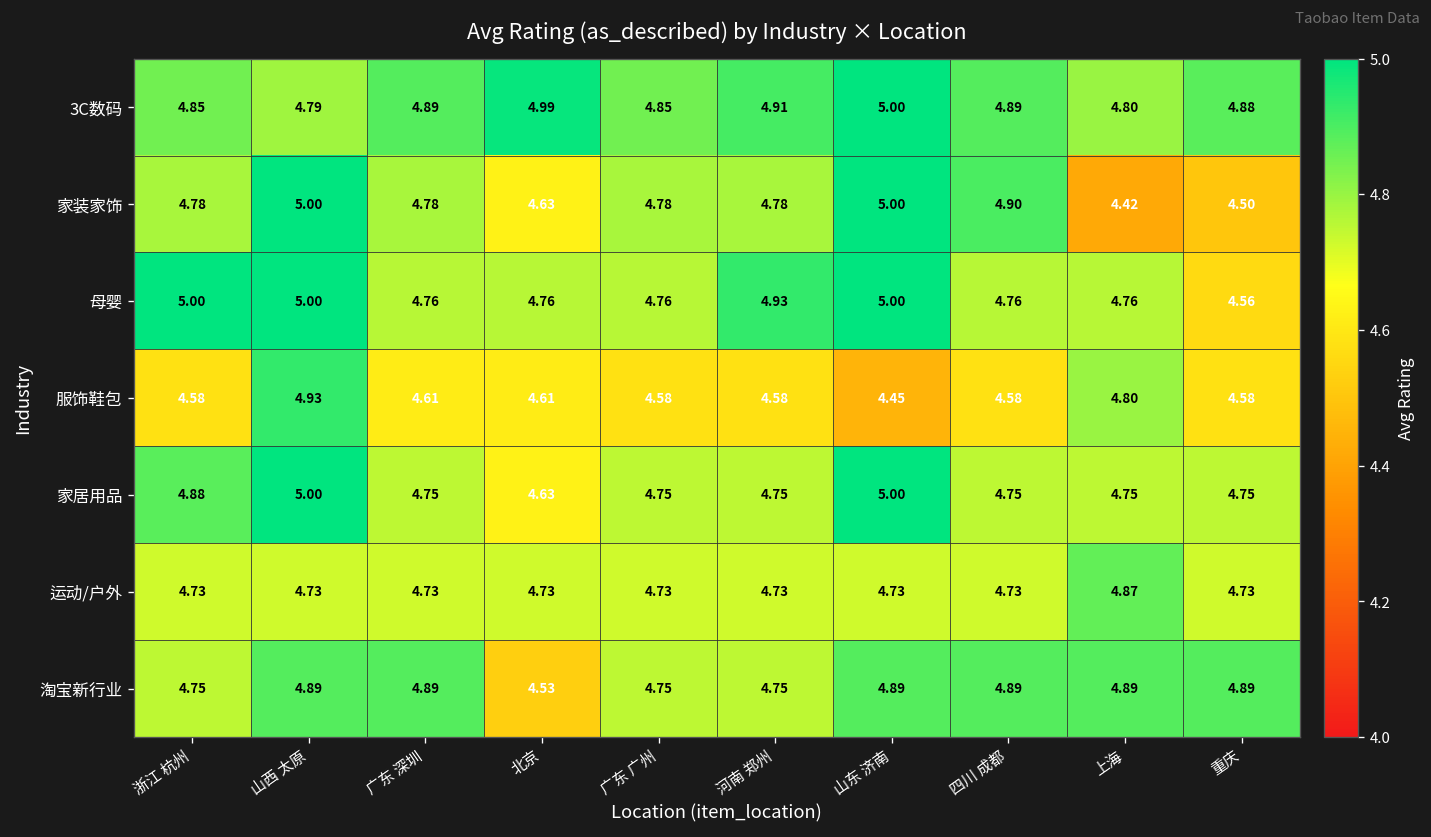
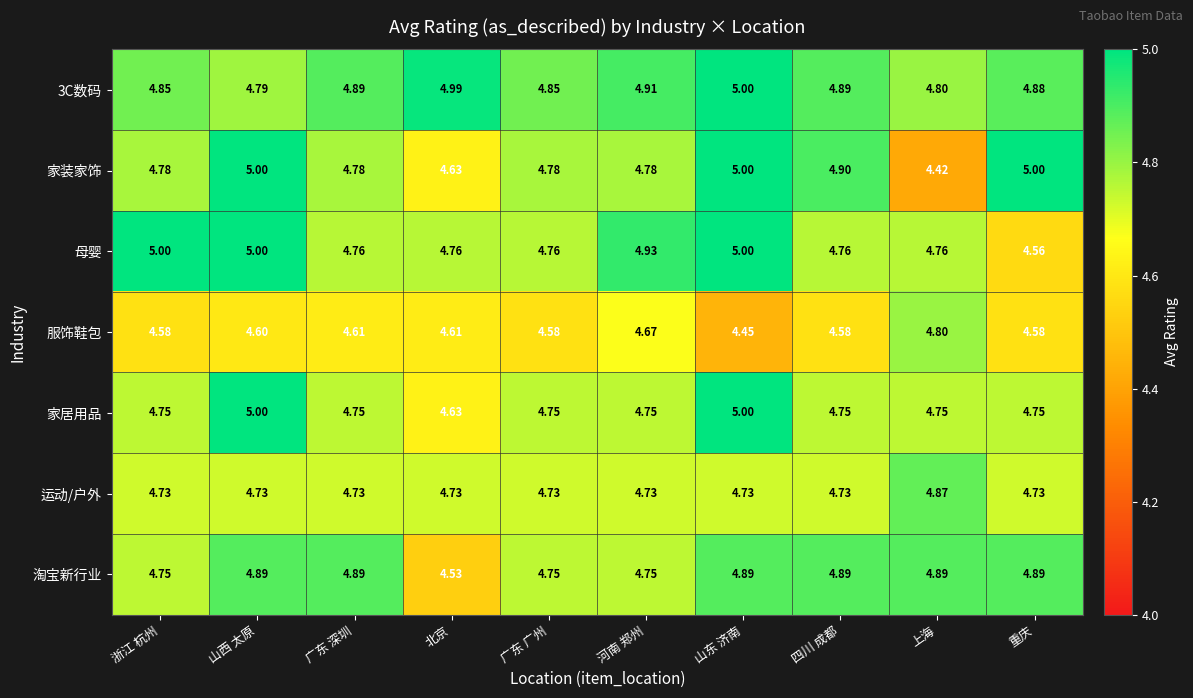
家装家饰, 重庆: 4.50 -> 5.00
服饰鞋包, 山西 太原: 4.93 -> 4.60
服饰鞋包, 河南 郑州: 4.58 -> 4.67
家居用品, 浙江 杭州: 4.88 -> 4.75
